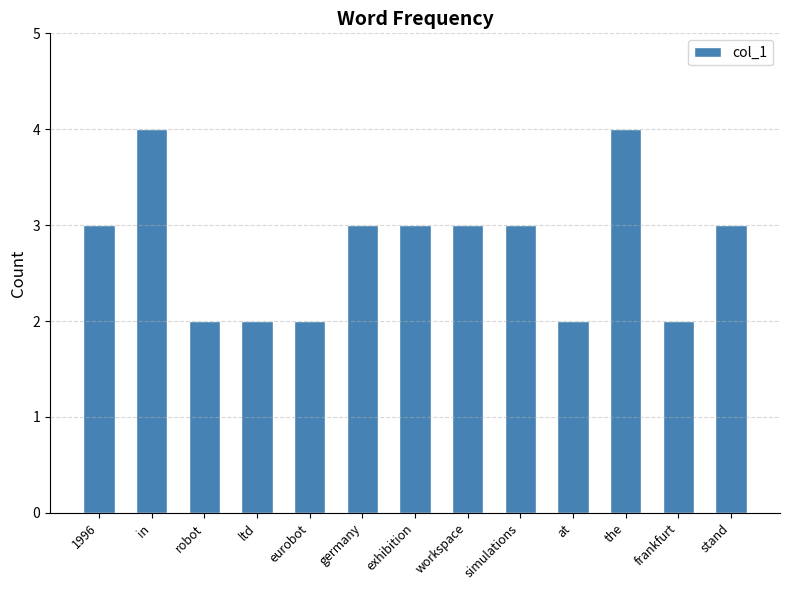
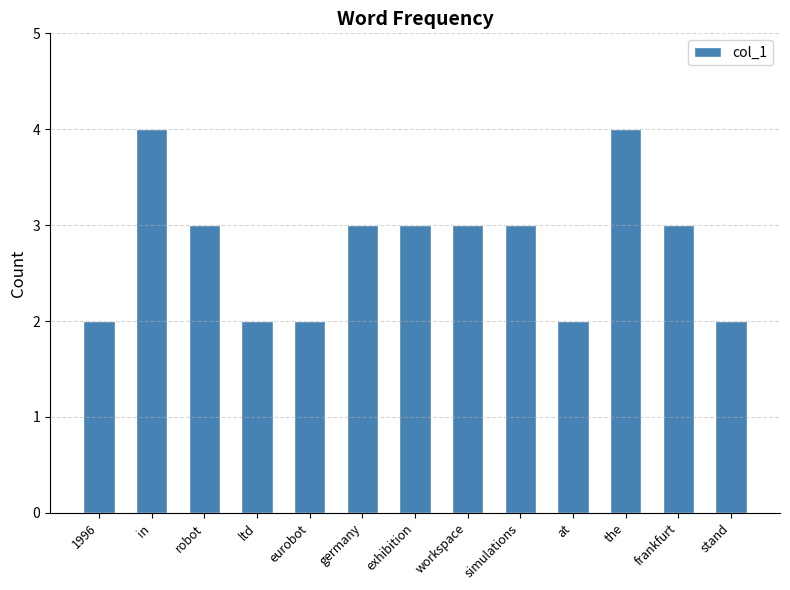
1996: 3 -> 2
robot: 2 -> 3
frankfurt: 2 -> 3
stand: 3 -> 2
